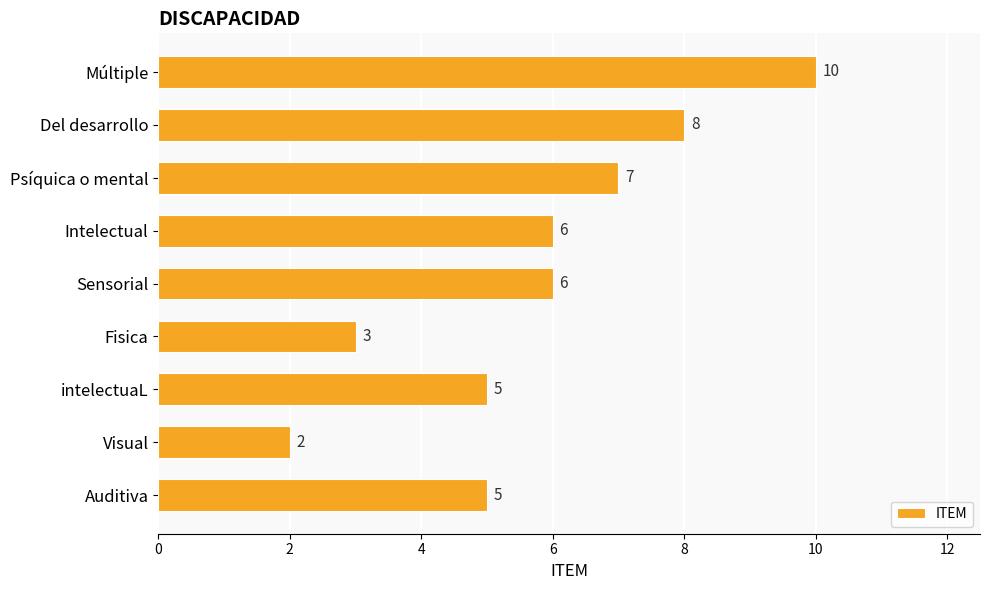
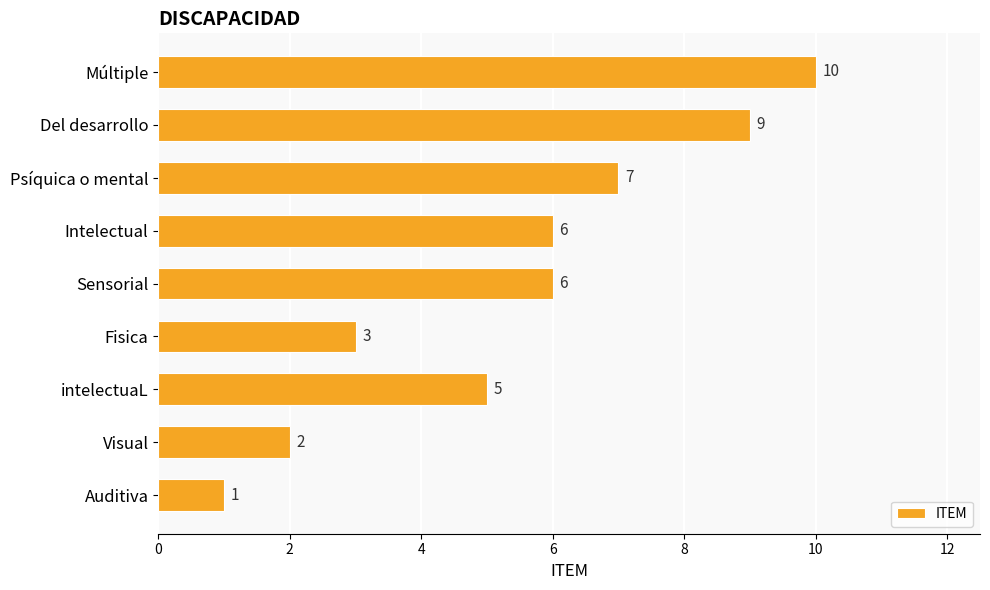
Del desarrollo: 8 -> 9
Auditiva: 5 -> 1
